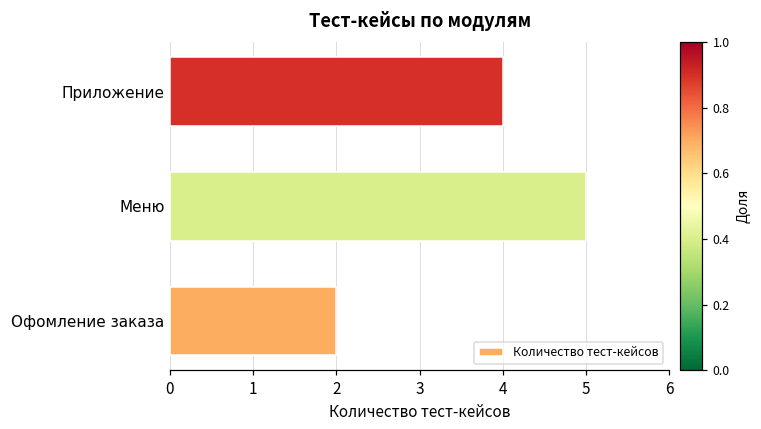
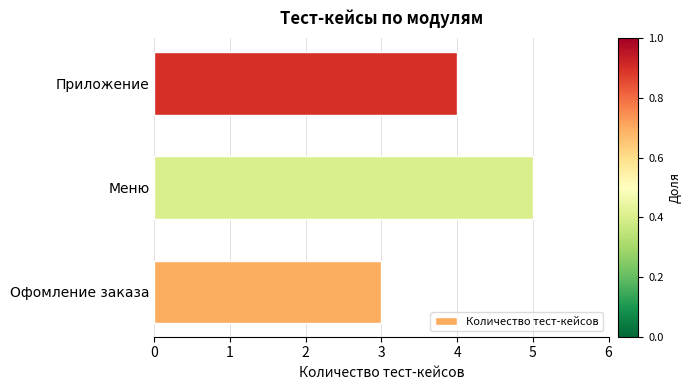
Офомление заказа: 2 -> 3
